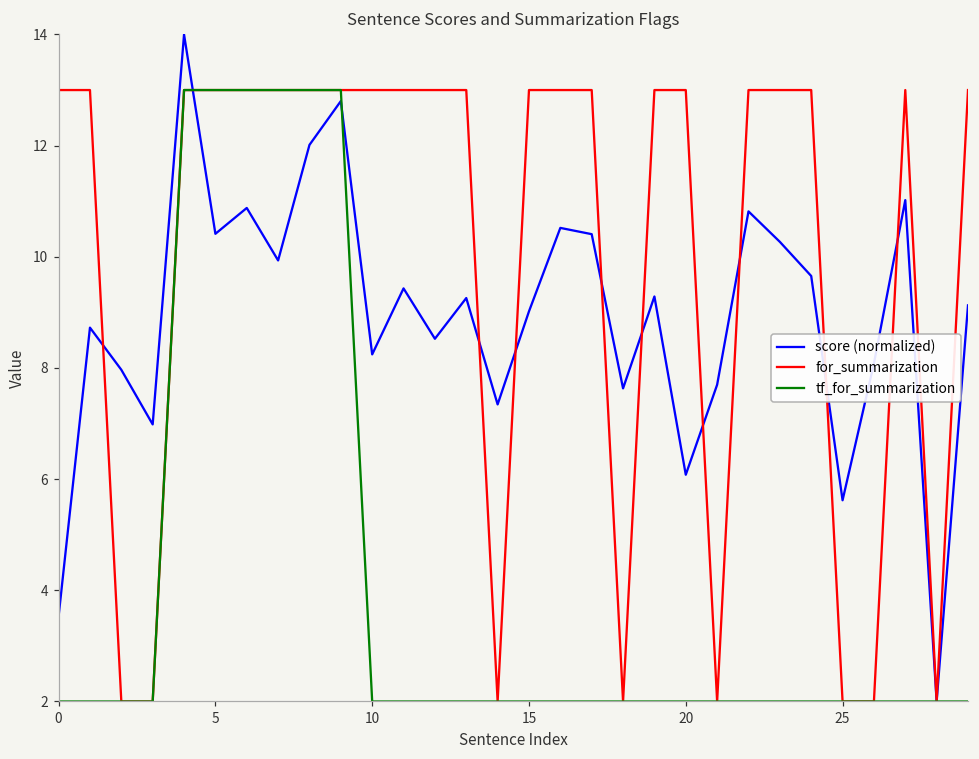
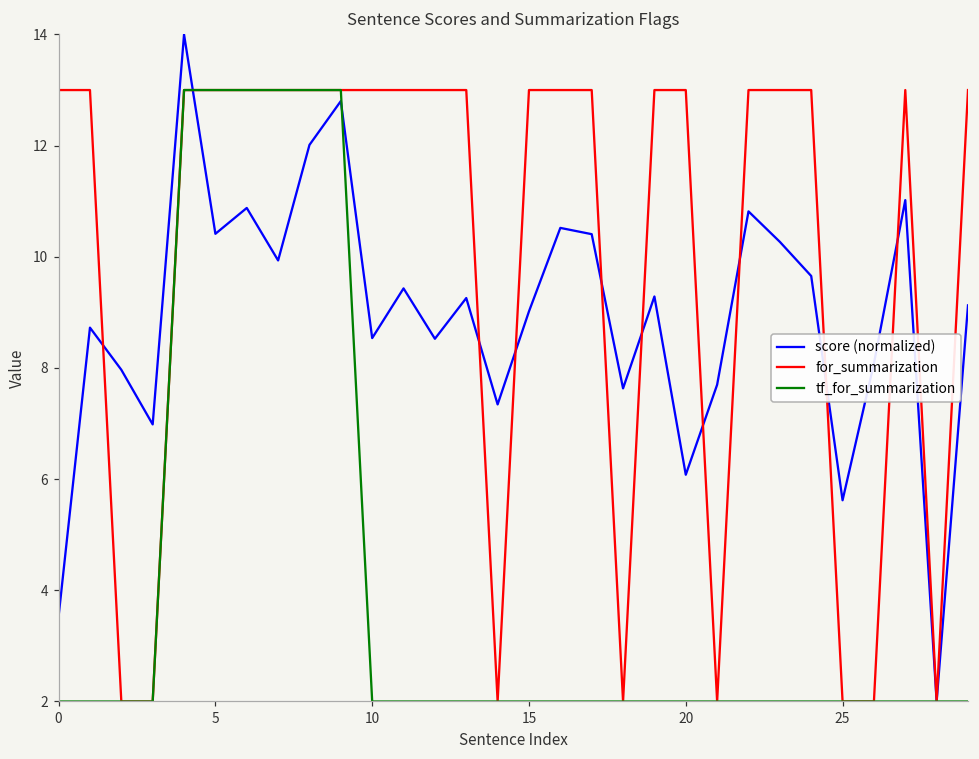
score (normalized), 10: 8.2 -> 8.5
